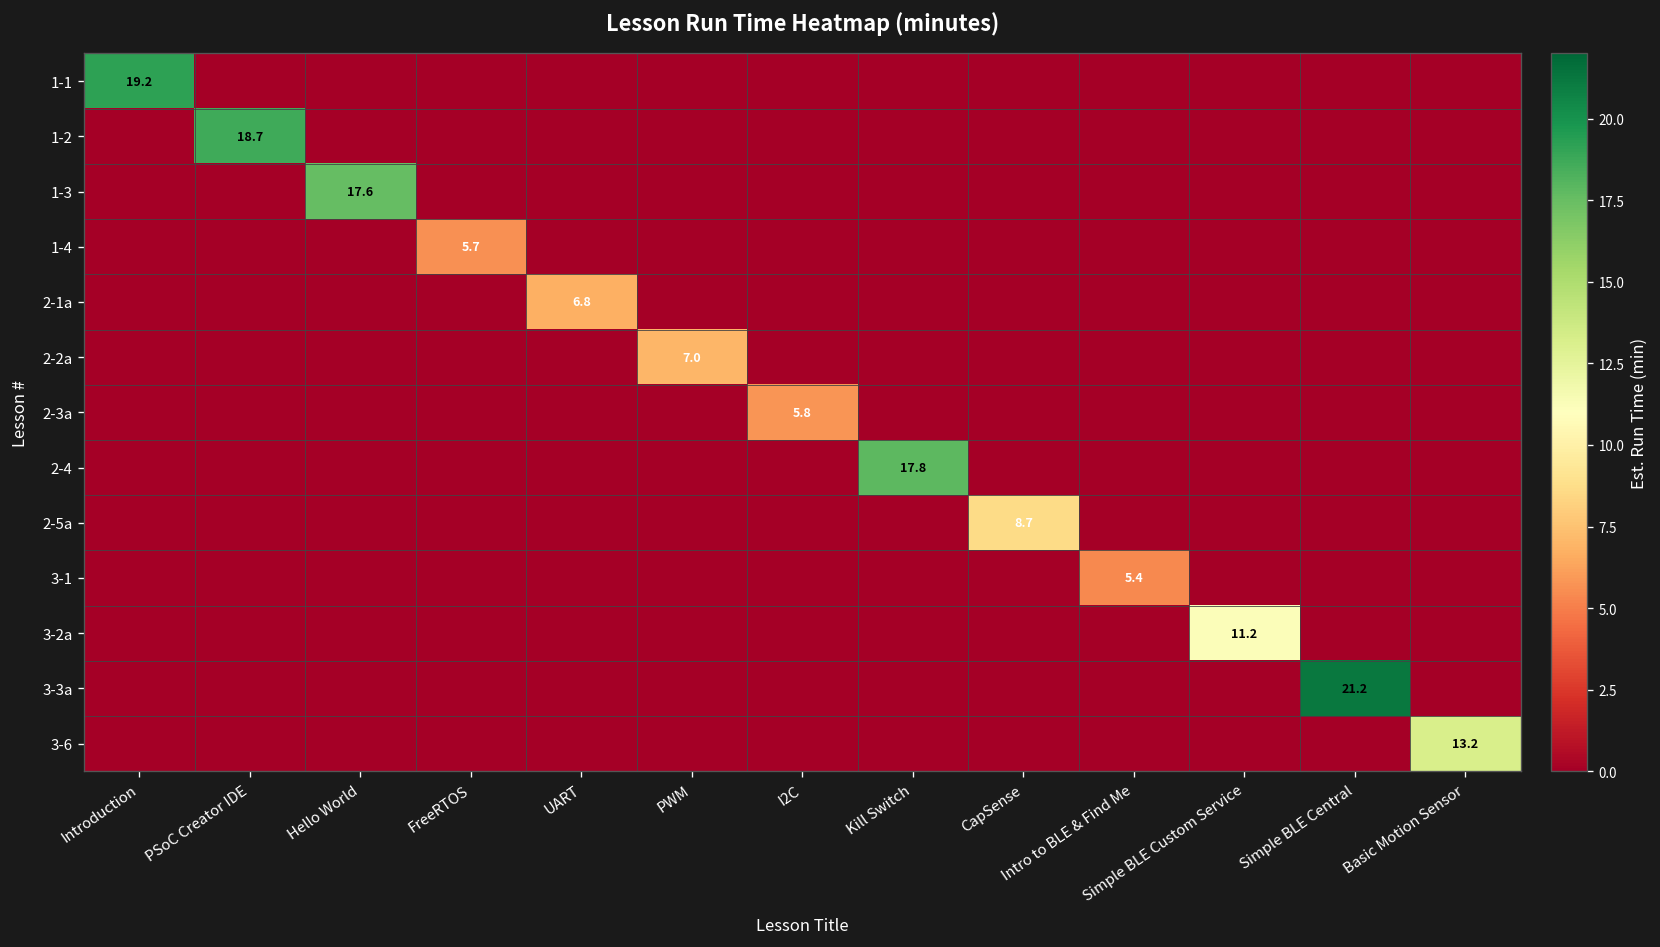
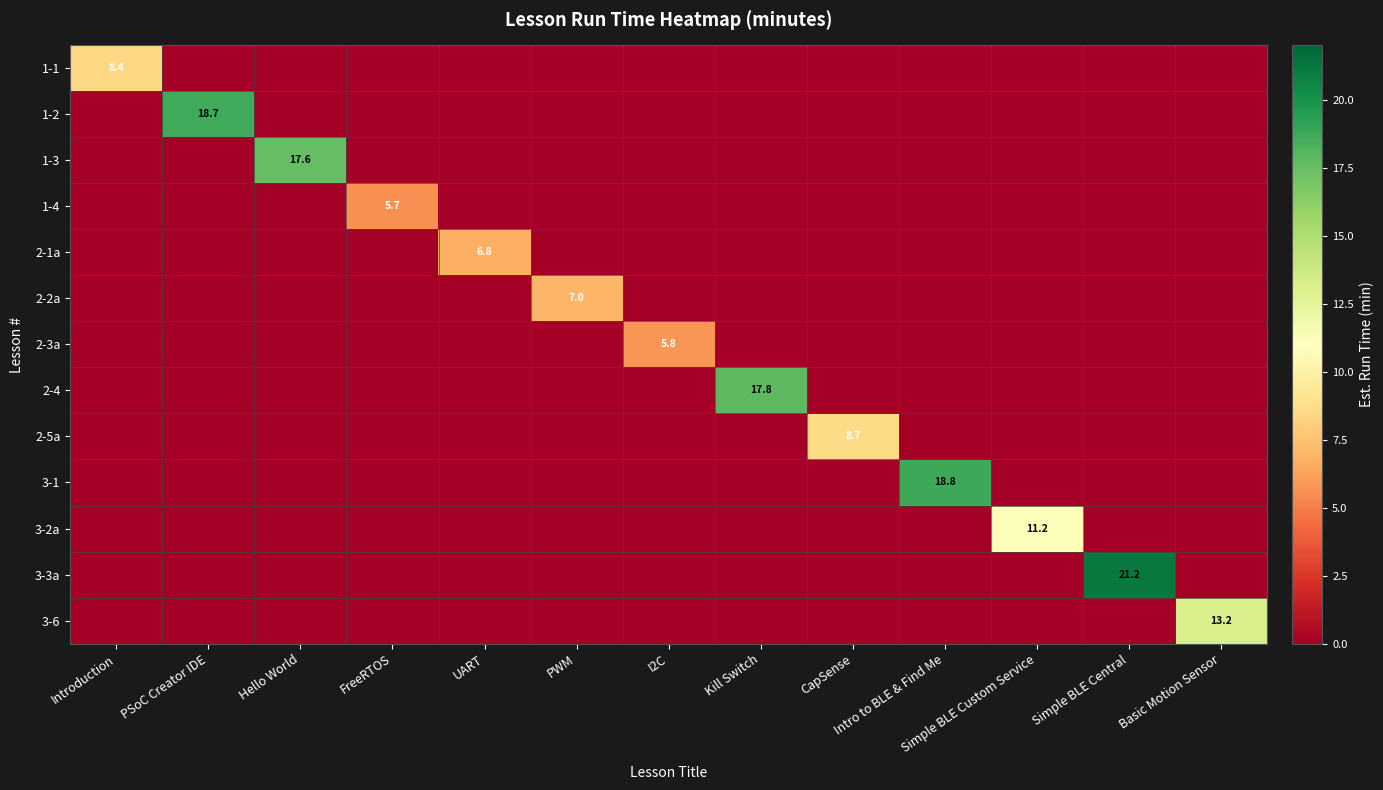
1-1, Introduction: 19.2 -> 8.4
3-1, Intro to BLE & Find Me: 5.4 -> 18.8
